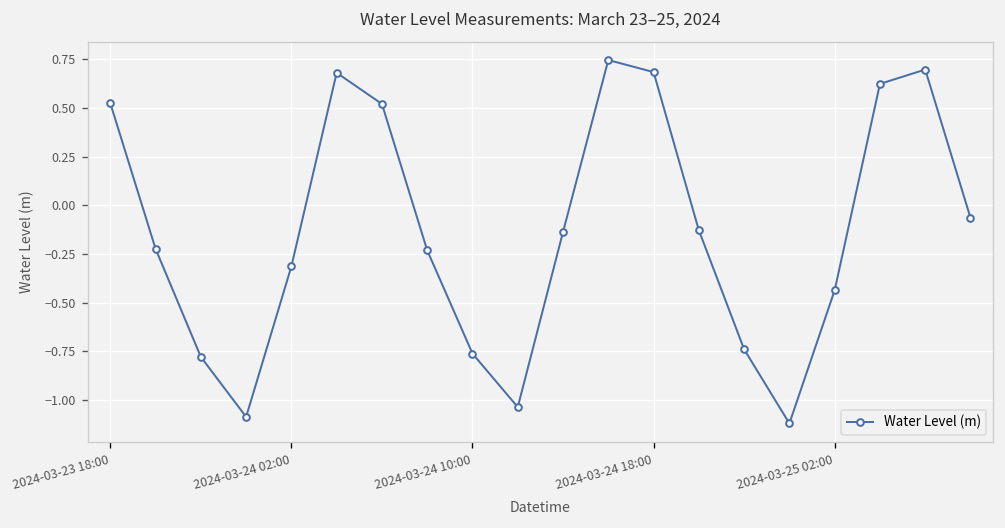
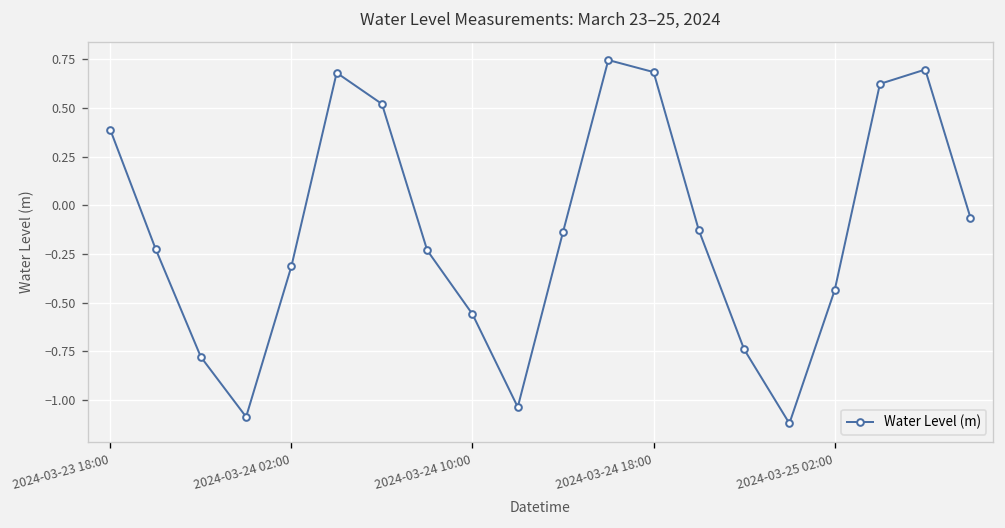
2024-03-23 18:00: 0.53 -> 0.39
2024-03-24 10:00: -0.76 -> -0.56
